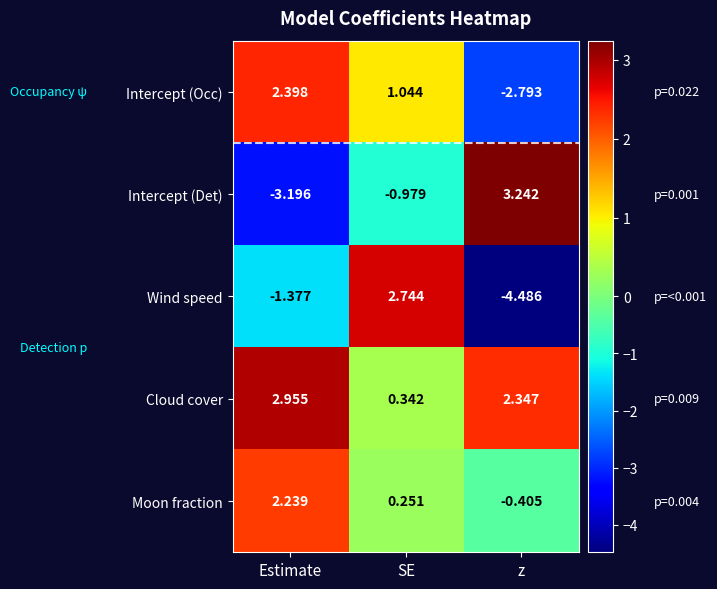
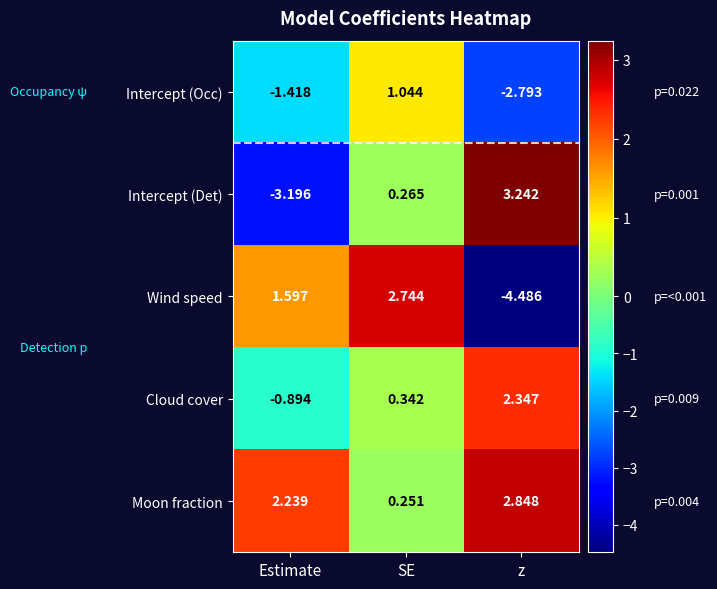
Intercept (Occ), Estimate: 2.398 -> -1.418
Intercept (Det), SE: -0.979 -> 0.265
Wind speed, Estimate: -1.377 -> 1.597
Cloud cover, Estimate: 2.955 -> -0.894
Moon fraction, z: -0.405 -> 2.848
